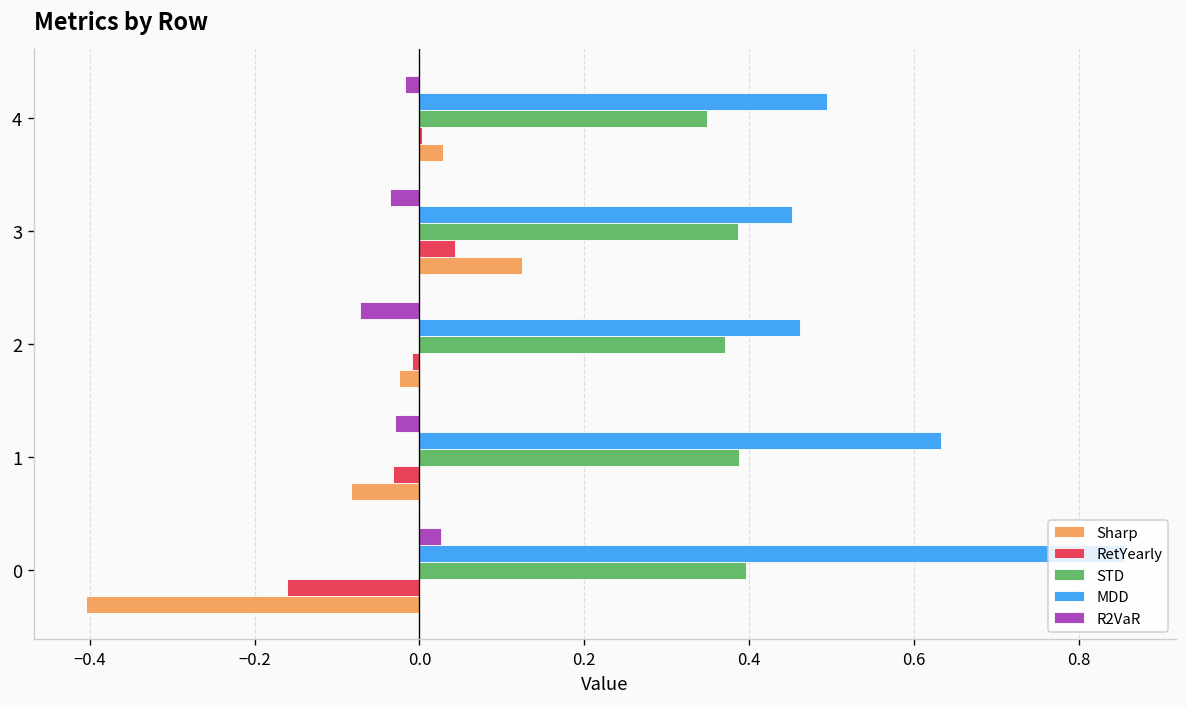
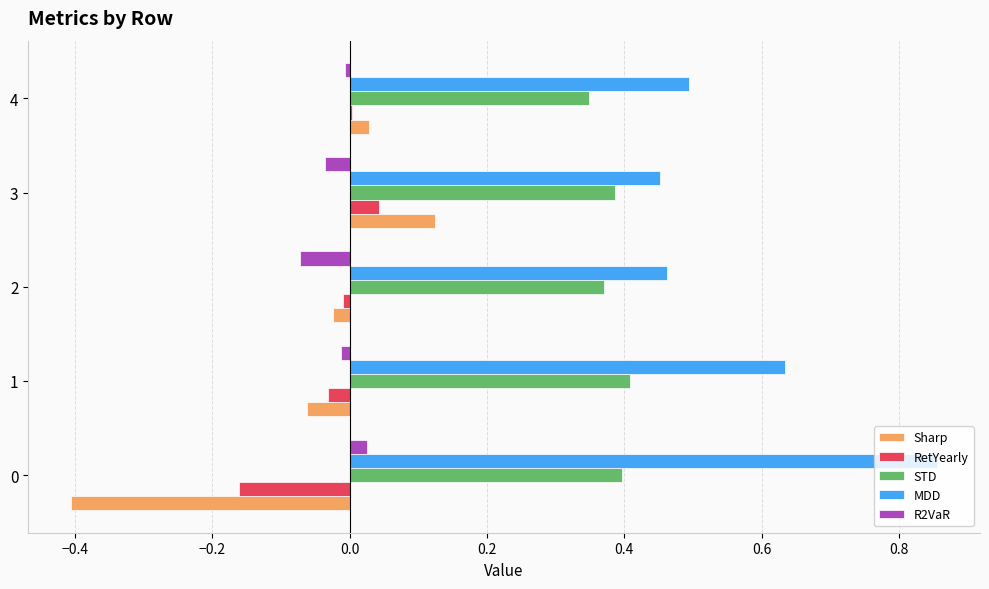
R2VaR, 4: -0.02 -> -0.01
R2VaR, 1: -0.03 -> -0.01
STD, 1: 0.39 -> 0.41
Sharp, 1: -0.08 -> -0.06
